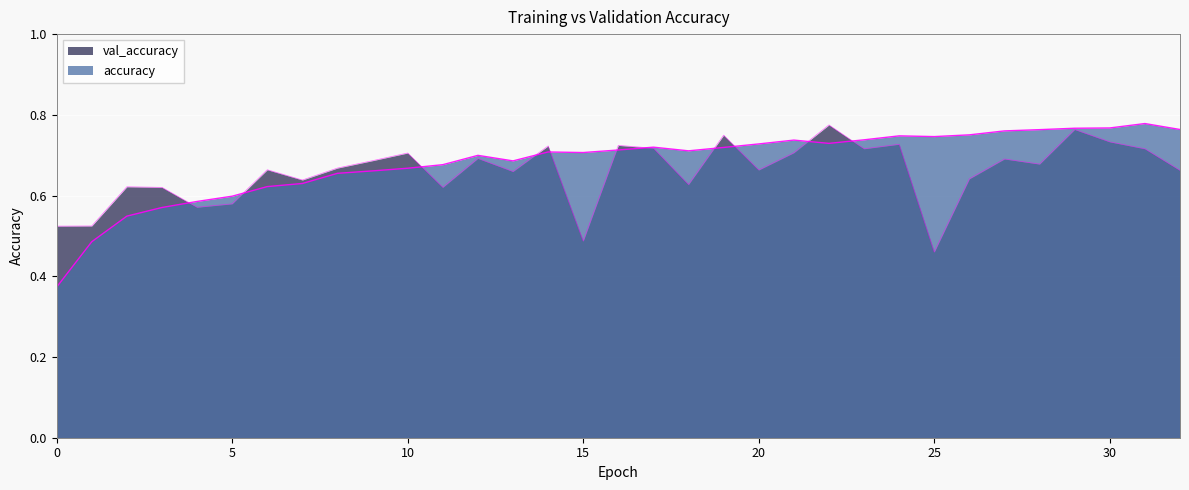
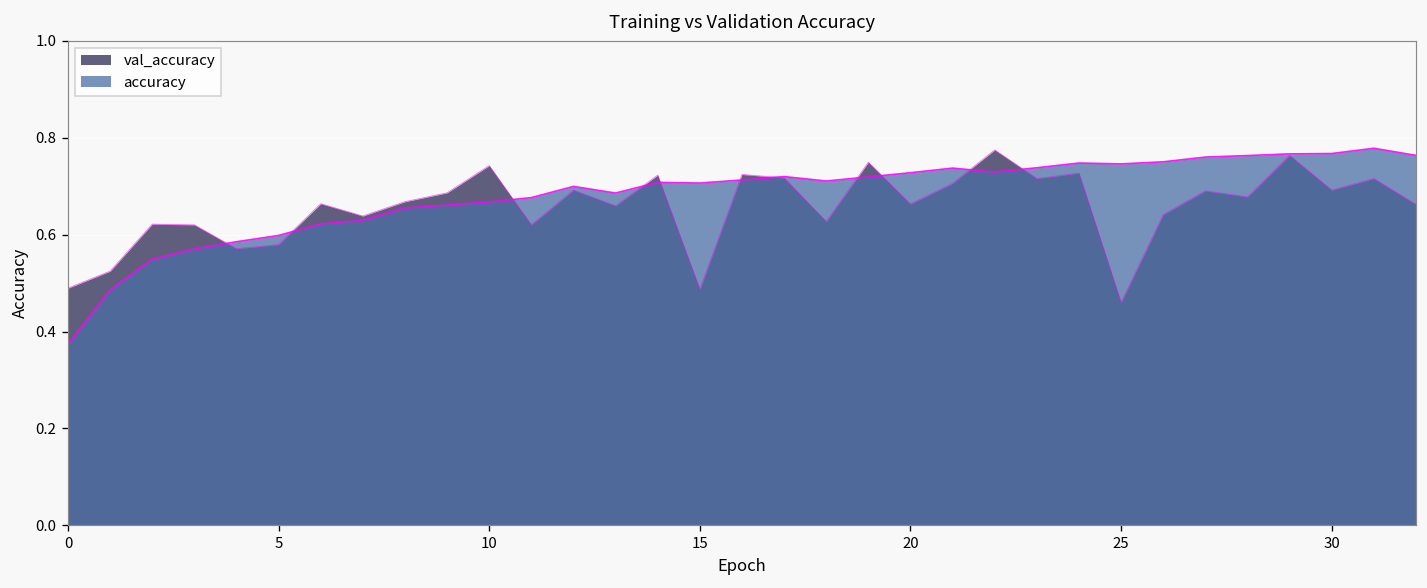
val_accuracy, 0: 0.52 -> 0.49
val_accuracy, 10: 0.71 -> 0.74
val_accuracy, 30: 0.73 -> 0.69
